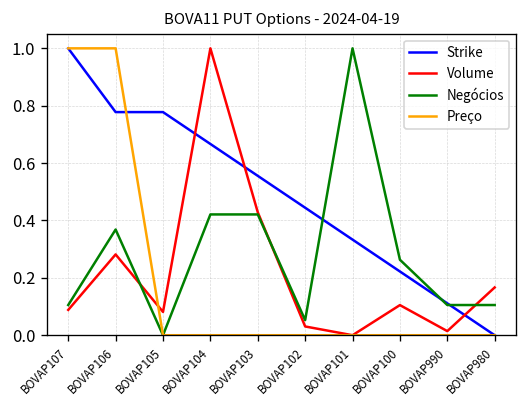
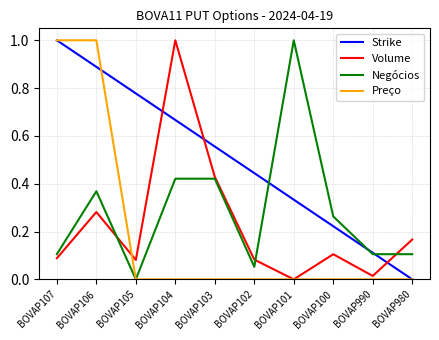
Strike, BOVAP106: 0.78 -> 0.89
Volume, BOVAP102: 0.03 -> 0.08
